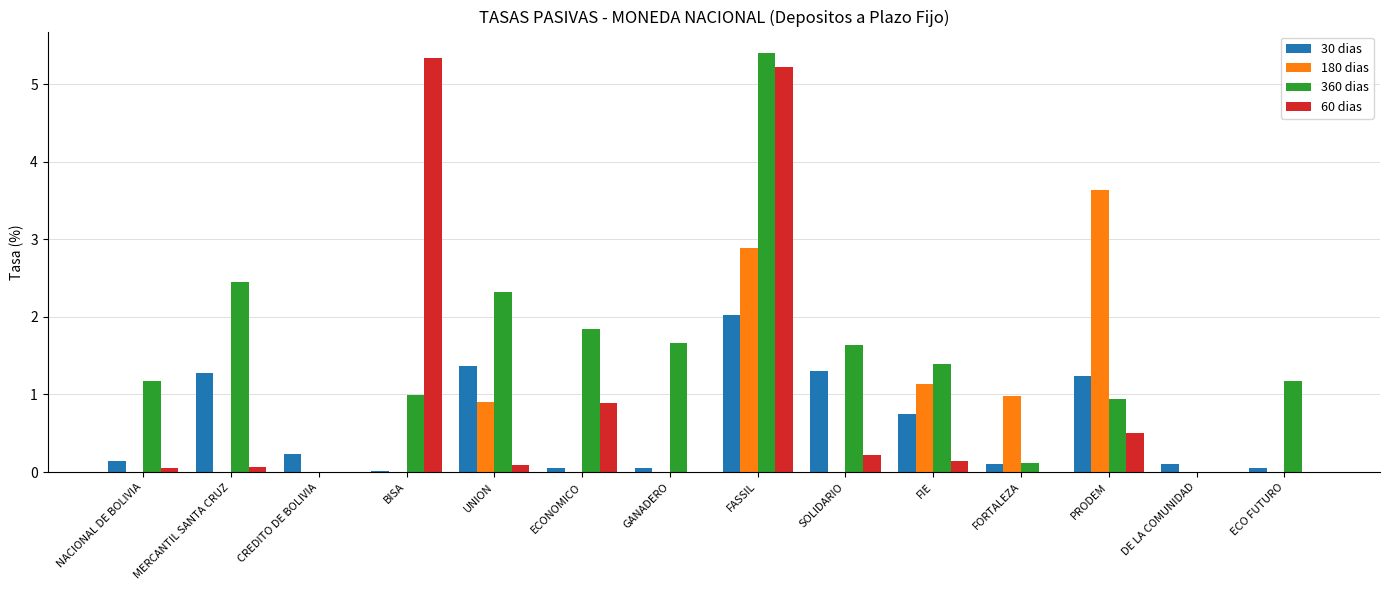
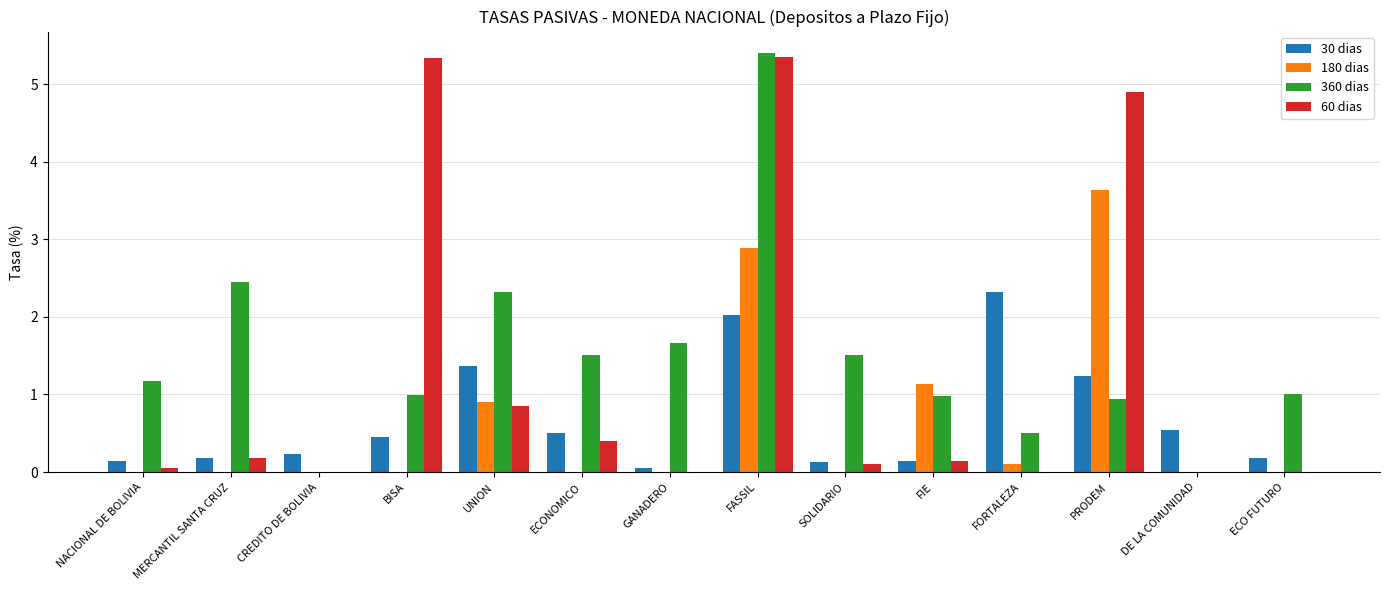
30 dias, MERCANTIL SANTA CRUZ: 1.3 -> 0.2
60 dias, MERCANTIL SANTA CRUZ: 0.1 -> 0.2
30 dias, BISA: 0.0 -> 0.4
60 dias, UNION: 0.1 -> 0.9
30 dias, ECONOMICO: 0.1 -> 0.5
360 dias, ECONOMICO: 1.8 -> 1.5
60 dias, ECONOMICO: 0.9 -> 0.4
60 dias, FASSIL: 5.2 -> 5.3
30 dias, SOLIDARIO: 1.3 -> 0.1
360 dias, SOLIDARIO: 1.6 -> 1.5
60 dias, SOLIDARIO: 0.2 -> 0.1
30 dias, FIE: 0.7 -> 0.1
360 dias, FIE: 1.4 -> 1.0
30 dias, FORTALEZA: 0.1 -> 2.3
180 dias, FORTALEZA: 1.0 -> 0.1
360 dias, FORTALEZA: 0.1 -> 0.5
60 dias, PRODEM: 0.5 -> 4.9
30 dias, DE LA COMUNIDAD: 0.1 -> 0.5
30 dias, ECO FUTURO: 0.1 -> 0.2
360 dias, ECO FUTURO: 1.2 -> 1.0
